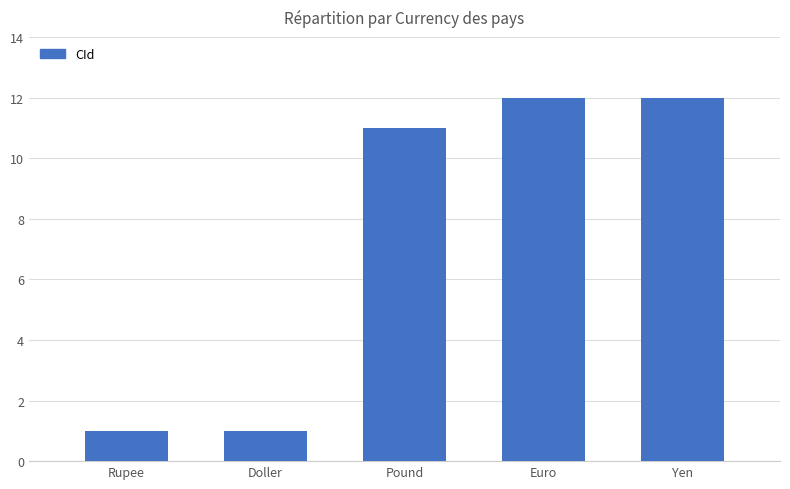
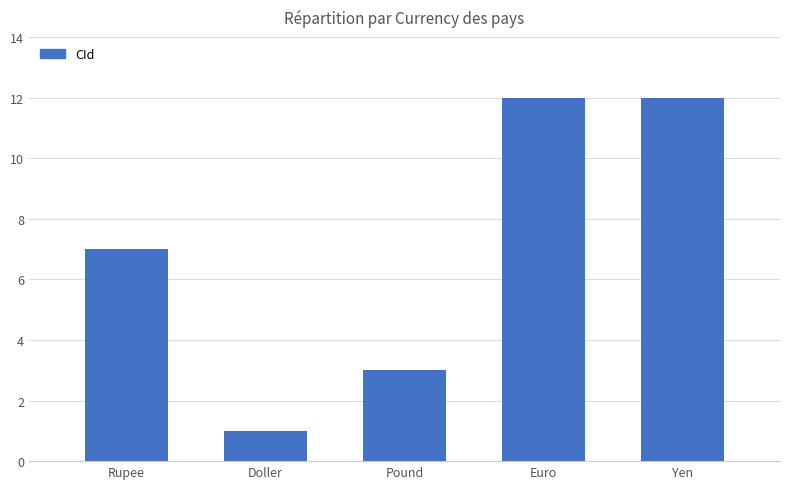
Rupee: 1 -> 7
Pound: 11 -> 3
